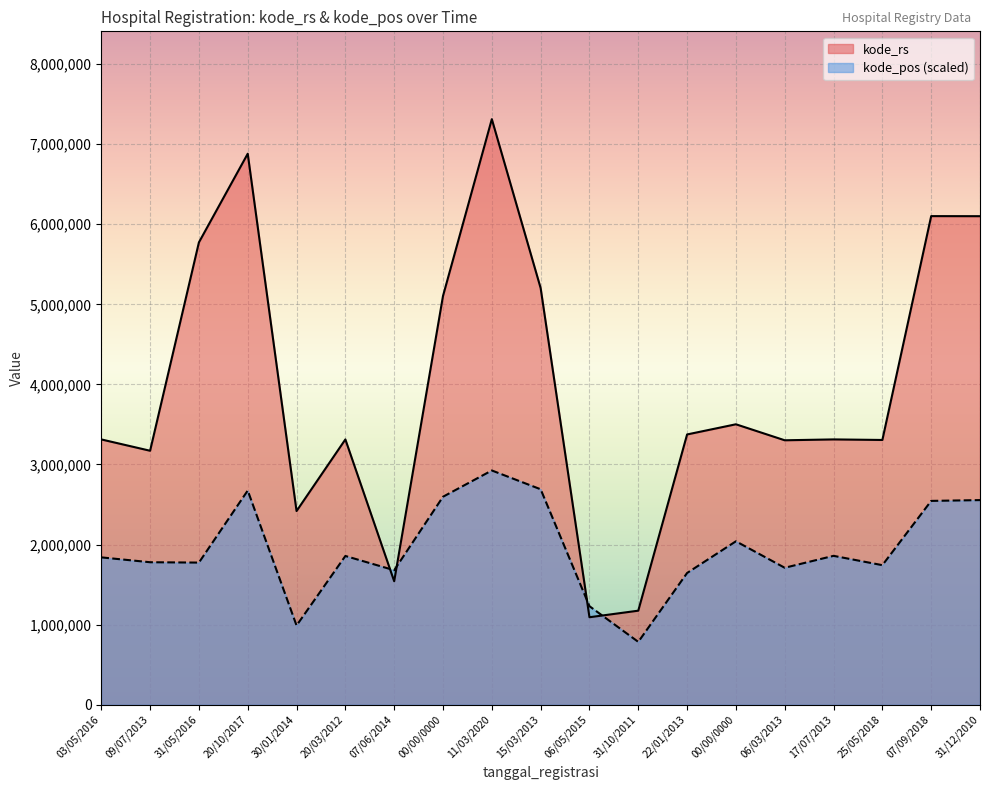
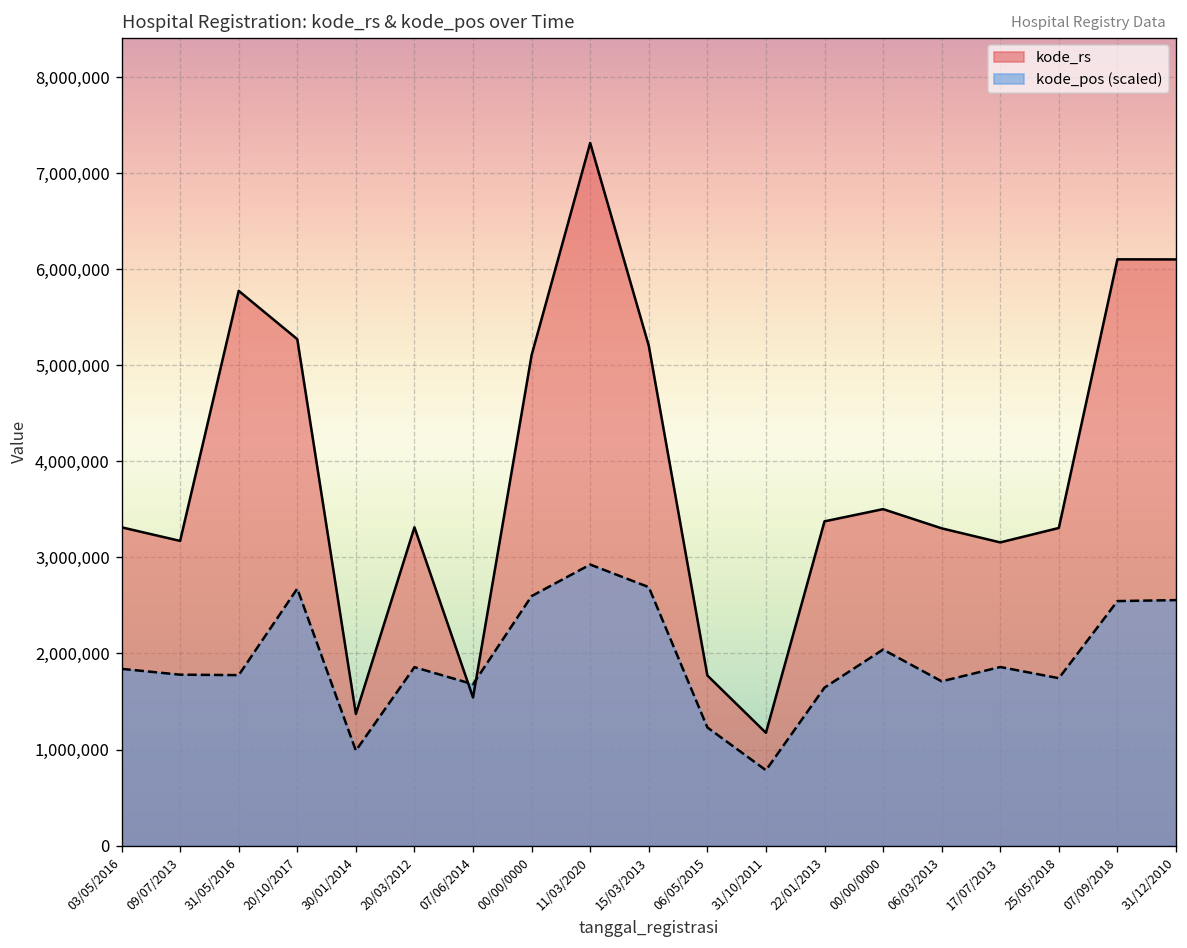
kode_rs, 20/10/2017: 6,900,000 -> 5,300,000
kode_rs, 30/01/2014: 2,400,000 -> 1,400,000
kode_rs, 06/05/2015: 1,100,000 -> 1,800,000
kode_rs, 17/07/2013: 3,300,000 -> 3,200,000
